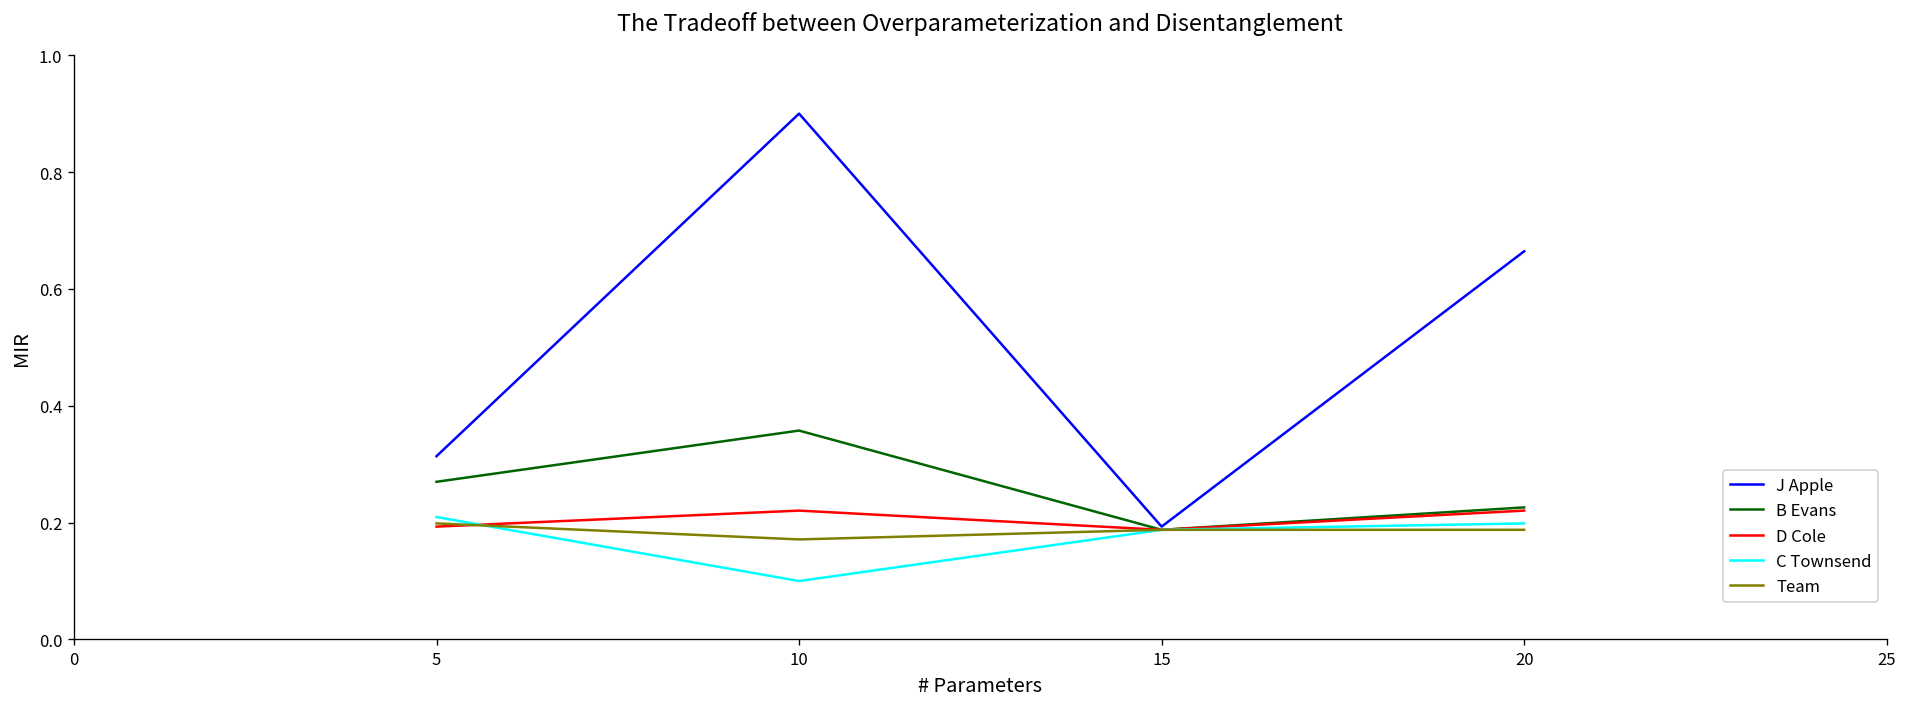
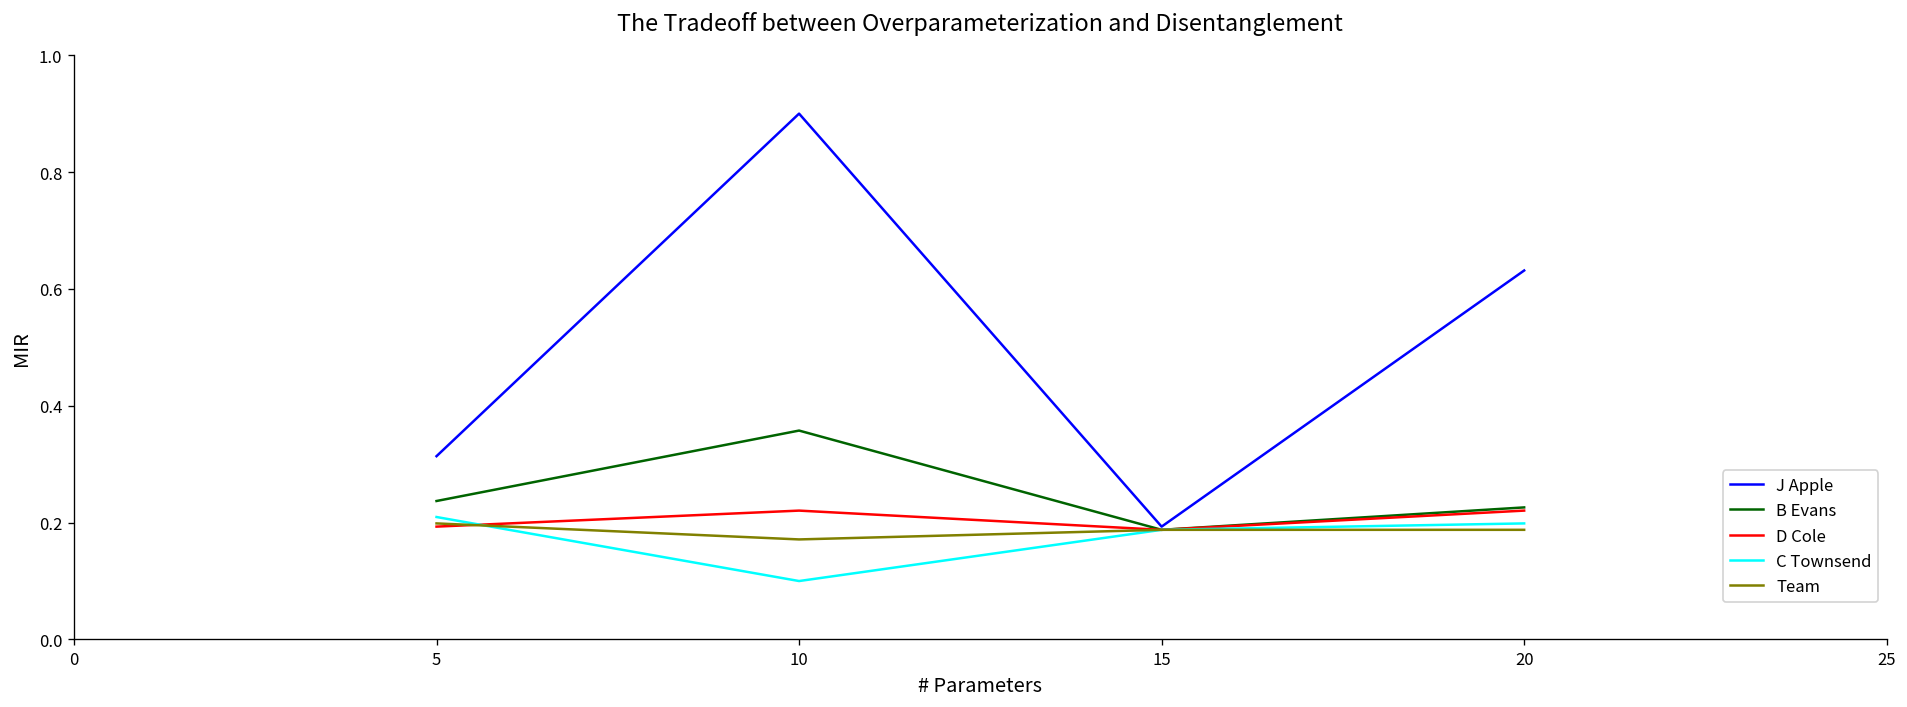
B Evans, 5: 0.27 -> 0.24
J Apple, 20: 0.66 -> 0.63
